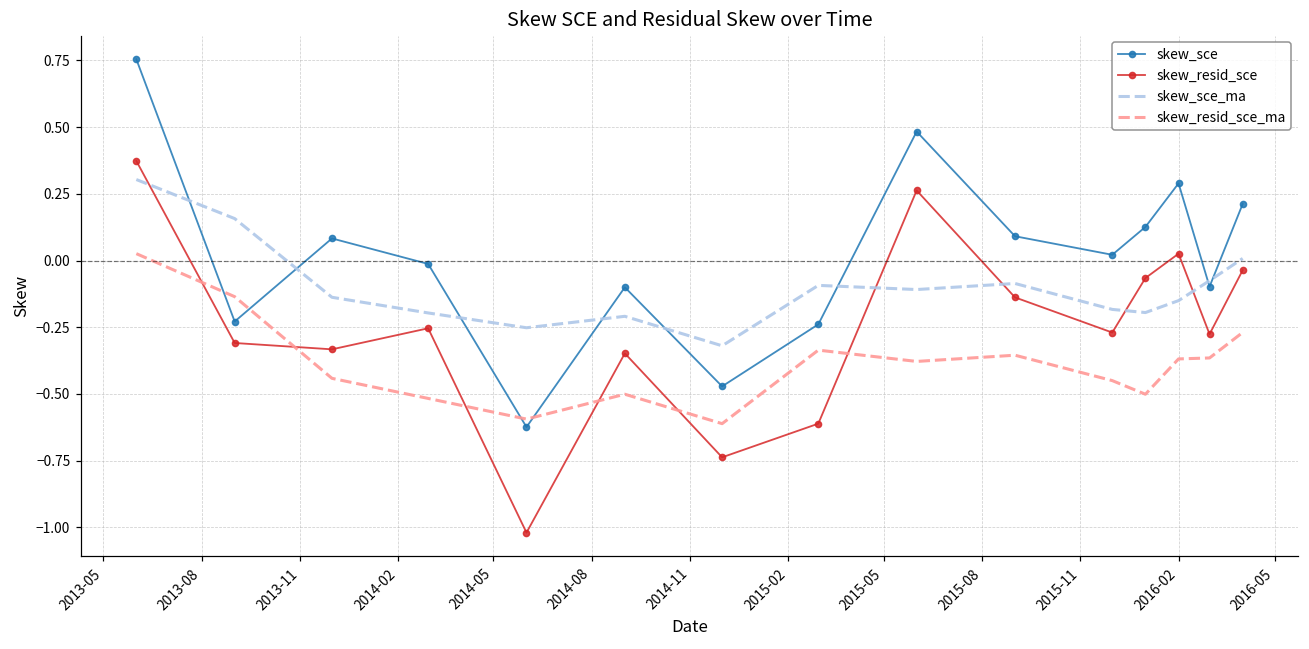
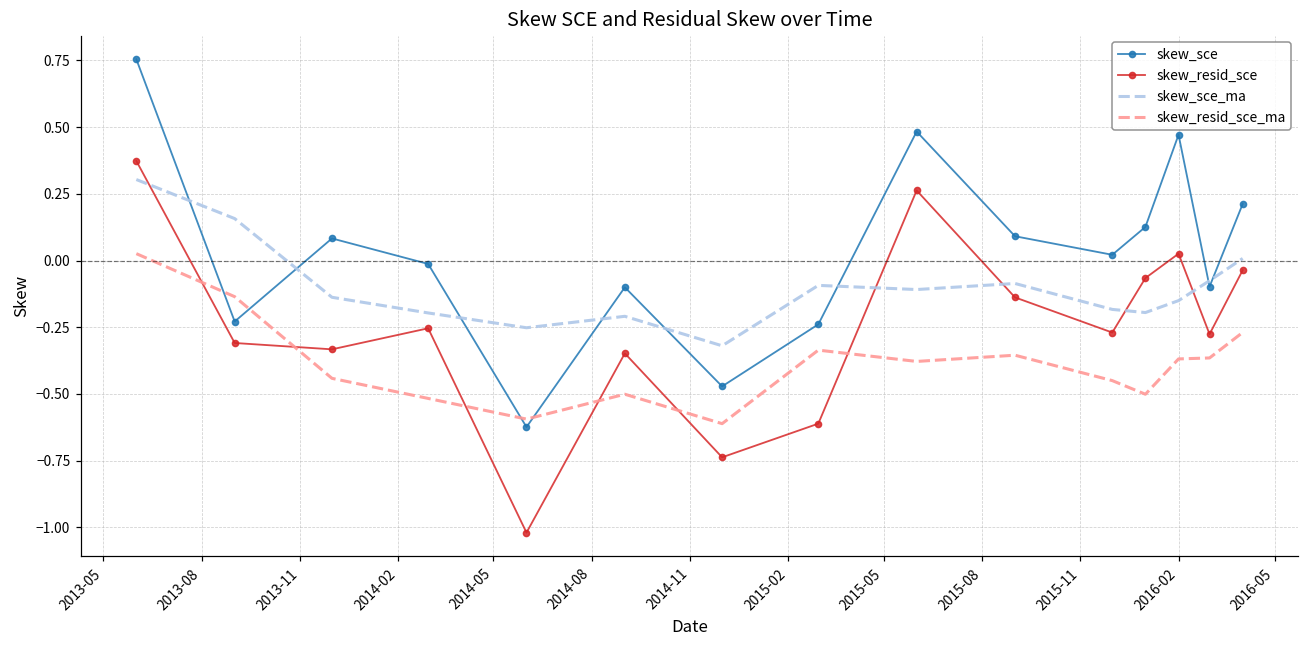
skew_sce, 2016-02: 0.29 -> 0.47
